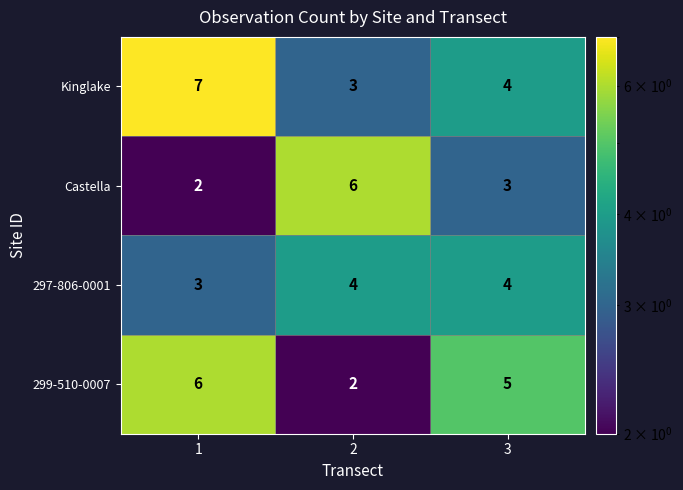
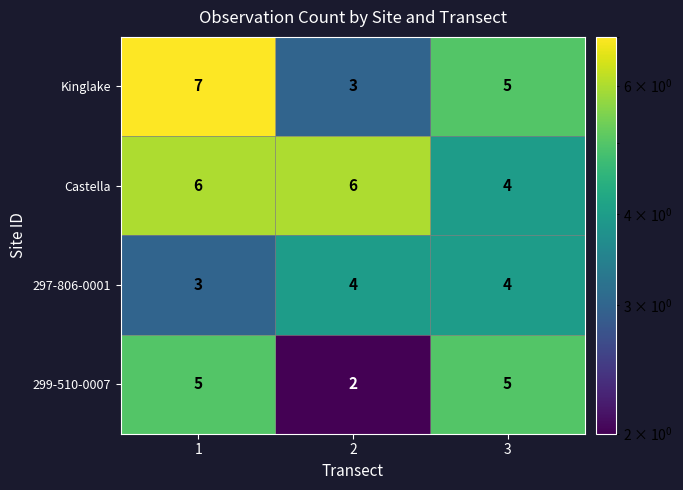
Kinglake, 3: 4 -> 5
Castella, 1: 2 -> 6
Castella, 3: 3 -> 4
299-510-0007, 1: 6 -> 5
